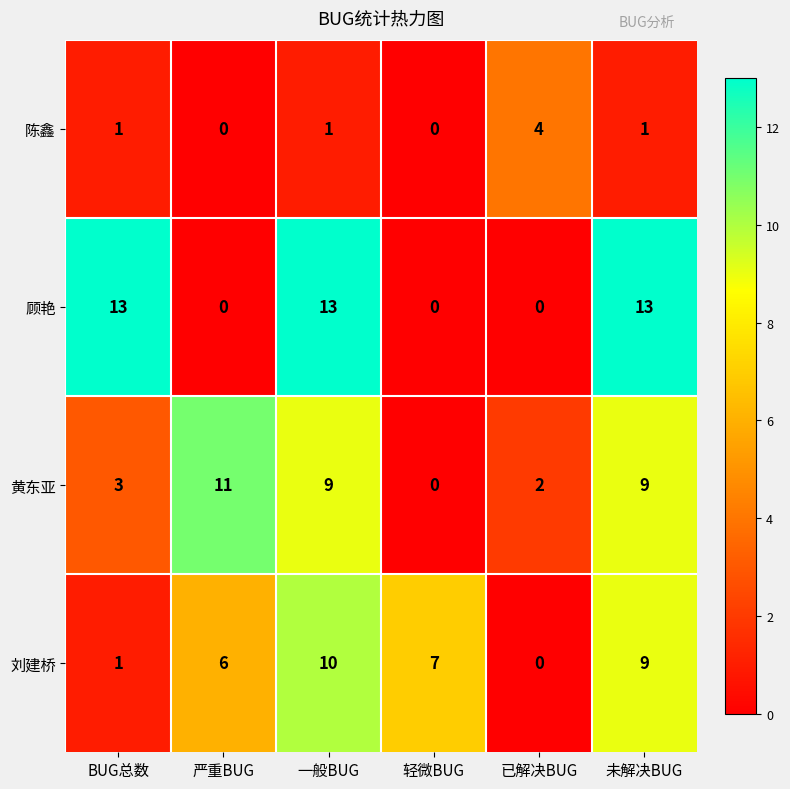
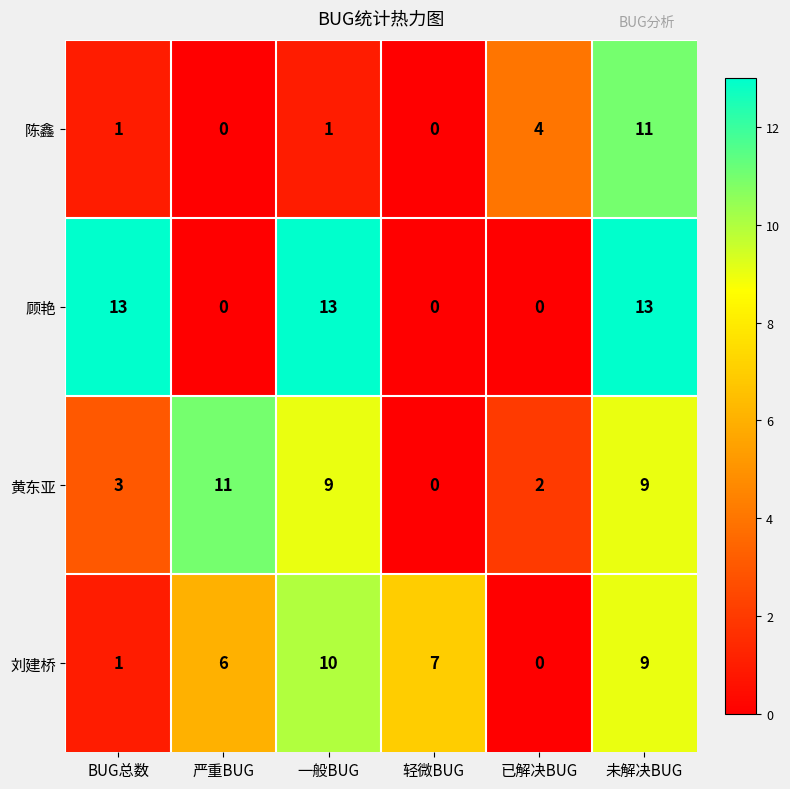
陈鑫, 未解决BUG: 1 -> 11
